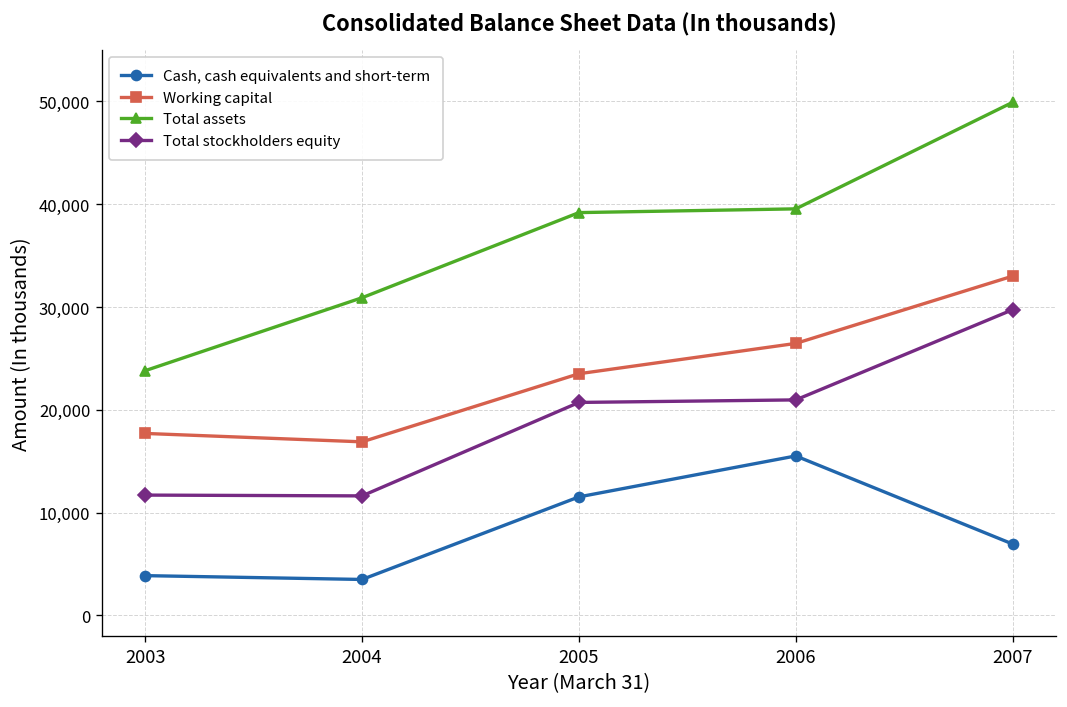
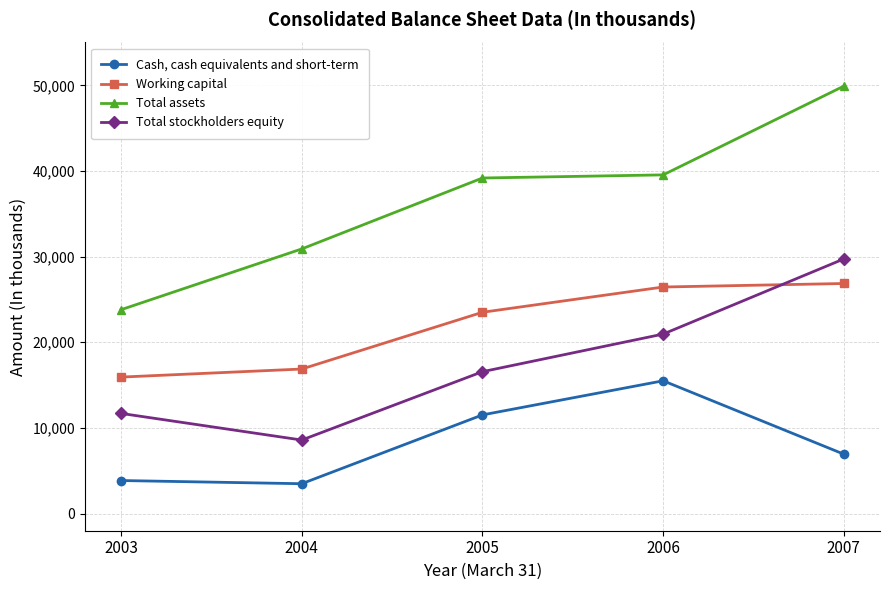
Working capital, 2003: 18,000 -> 16,000
Total stockholders equity, 2004: 12,000 -> 9,000
Total stockholders equity, 2005: 21,000 -> 17,000
Working capital, 2007: 33,000 -> 27,000
